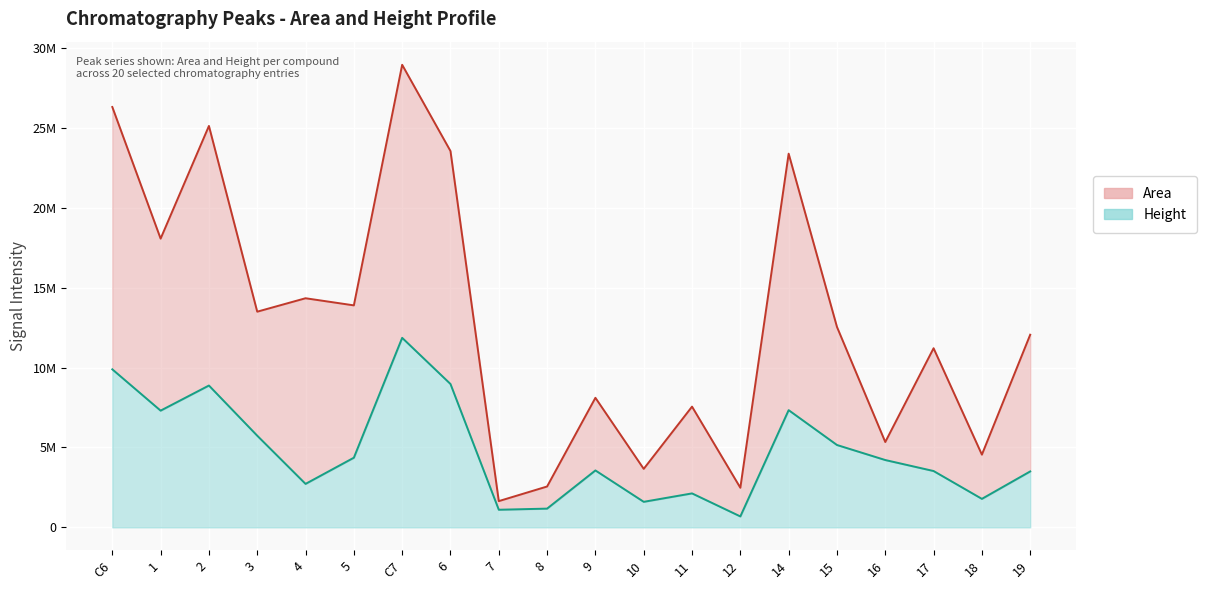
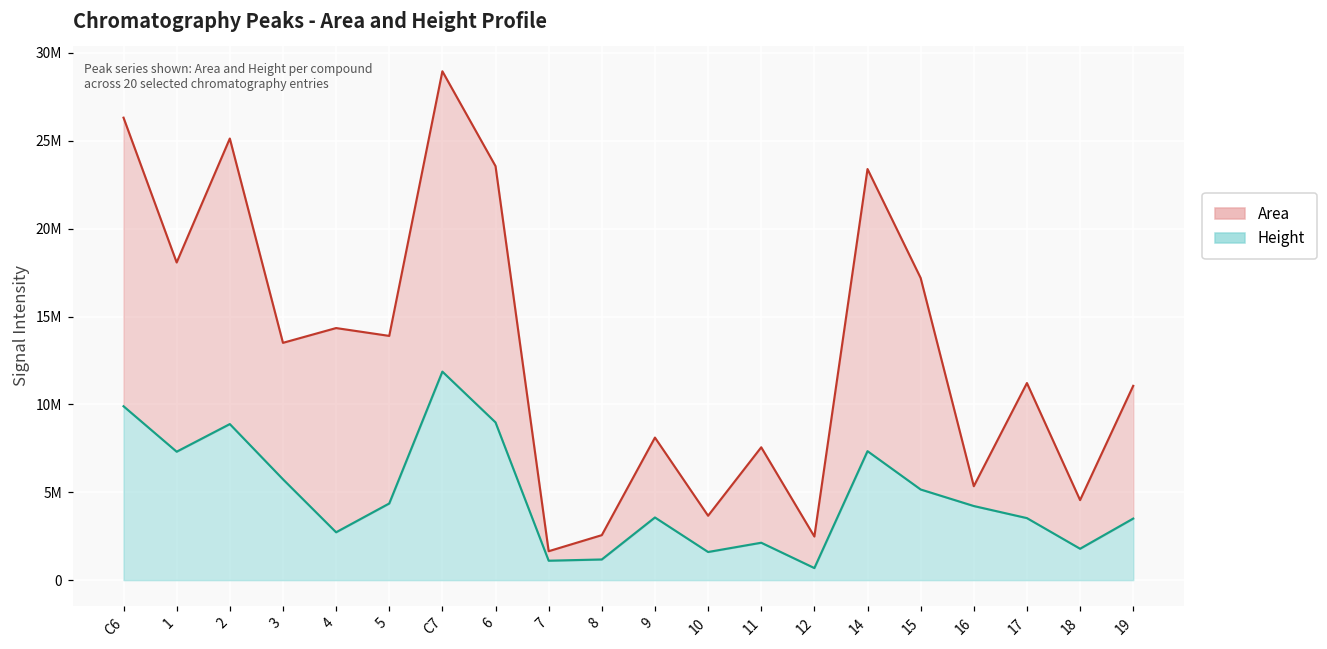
Area, 15: 12500000 -> 17200000
Area, 19: 12100000 -> 11100000
